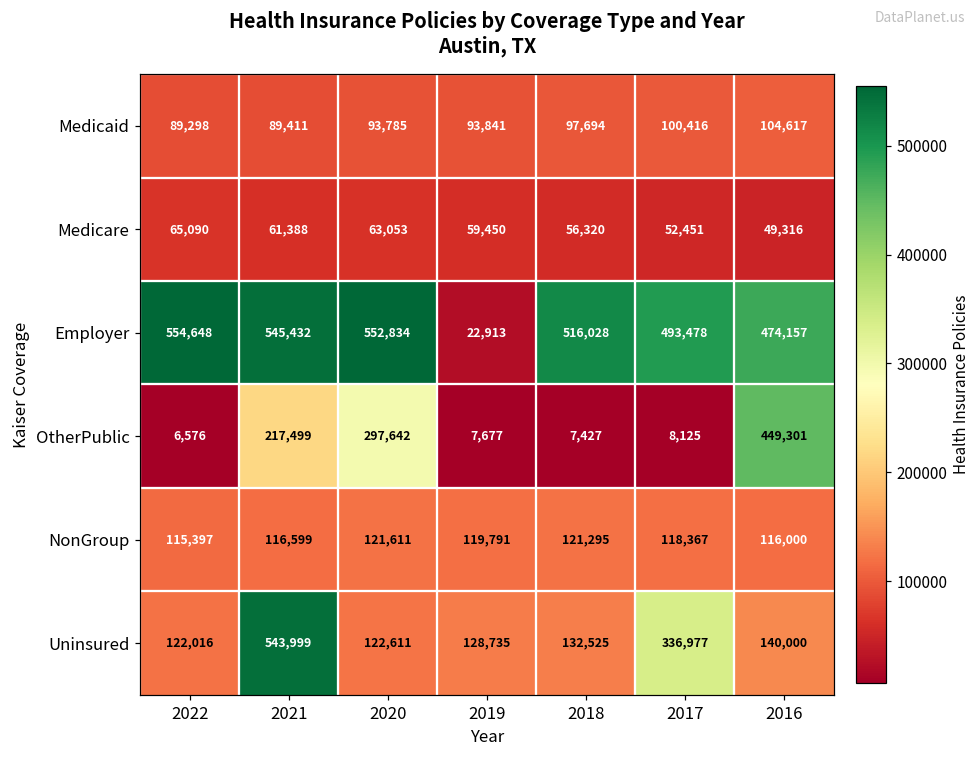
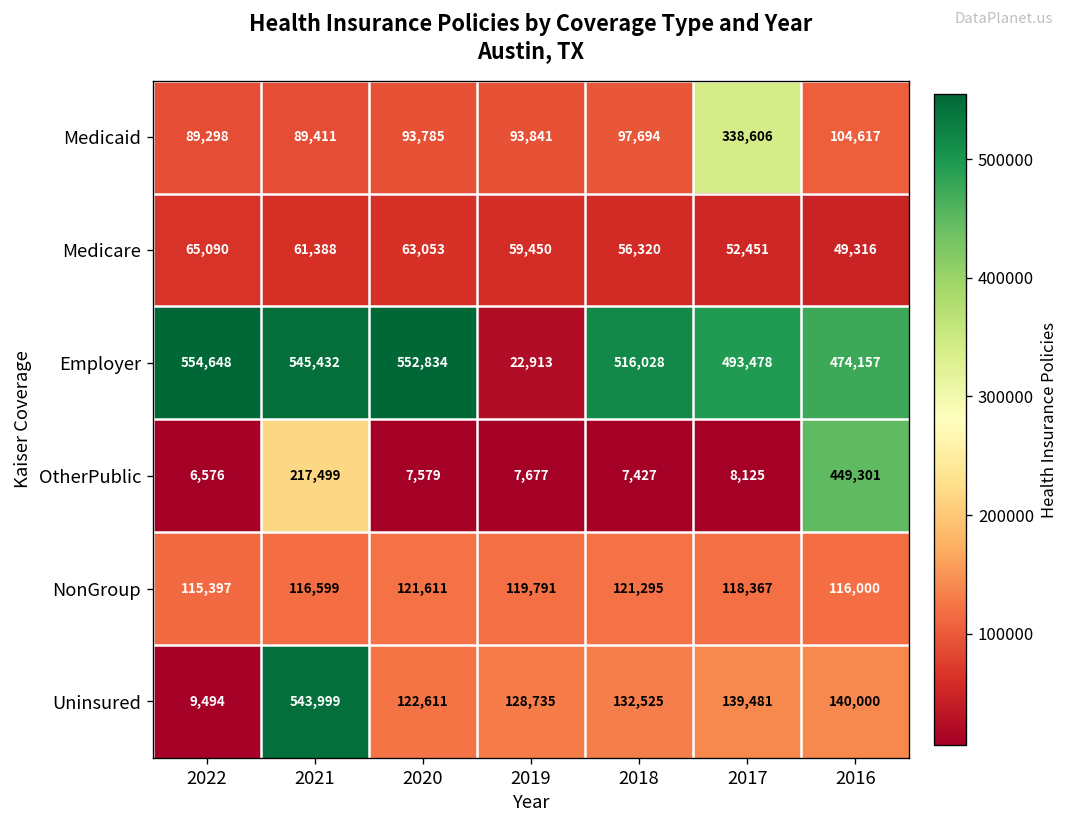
Medicaid, 2017: 100,416 -> 338,606
OtherPublic, 2020: 297,642 -> 7,579
Uninsured, 2022: 122,016 -> 9,494
Uninsured, 2017: 336,977 -> 139,481
